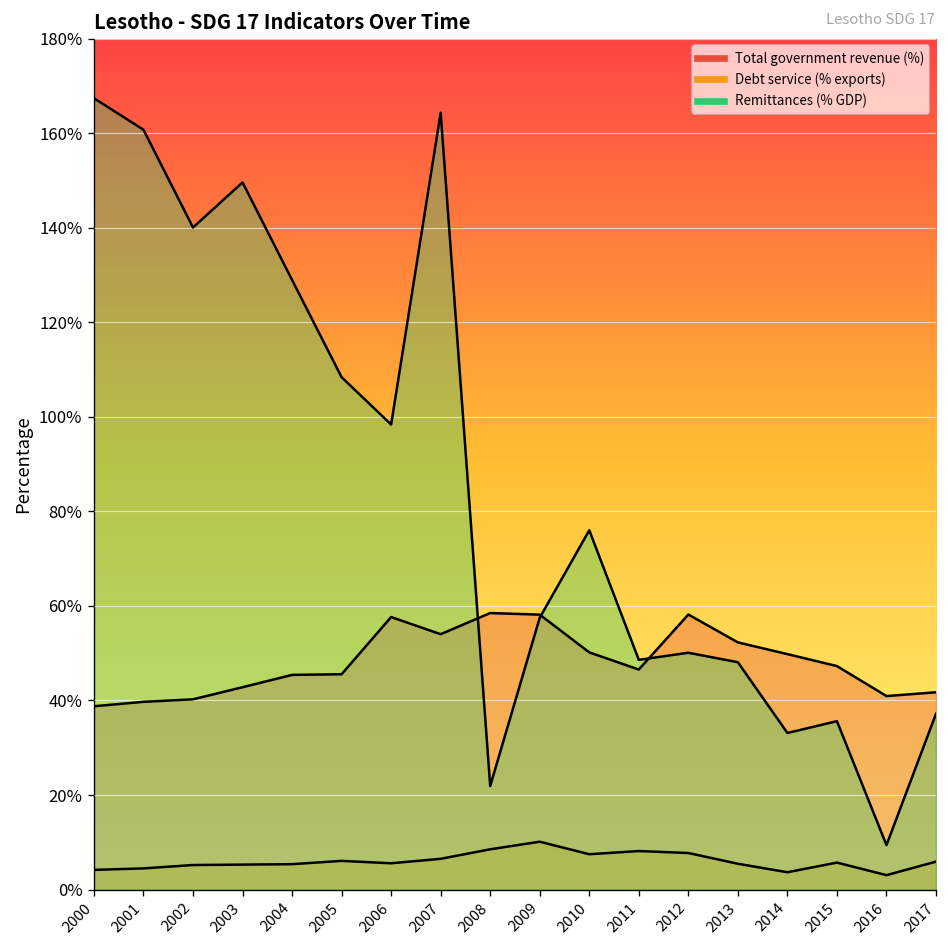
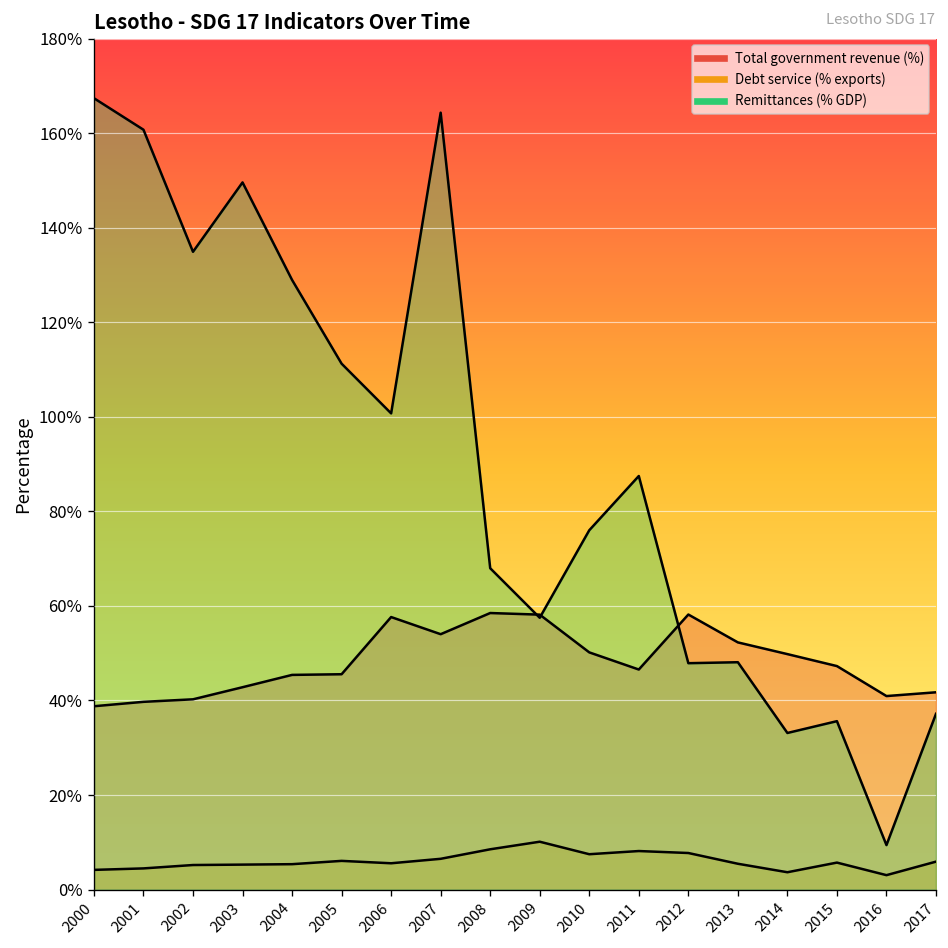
Remittances (% GDP), 2002: 140% -> 135%
Remittances (% GDP), 2005: 108% -> 111%
Remittances (% GDP), 2006: 98% -> 101%
Remittances (% GDP), 2008: 22% -> 68%
Remittances (% GDP), 2011: 49% -> 87%
Remittances (% GDP), 2012: 50% -> 48%
